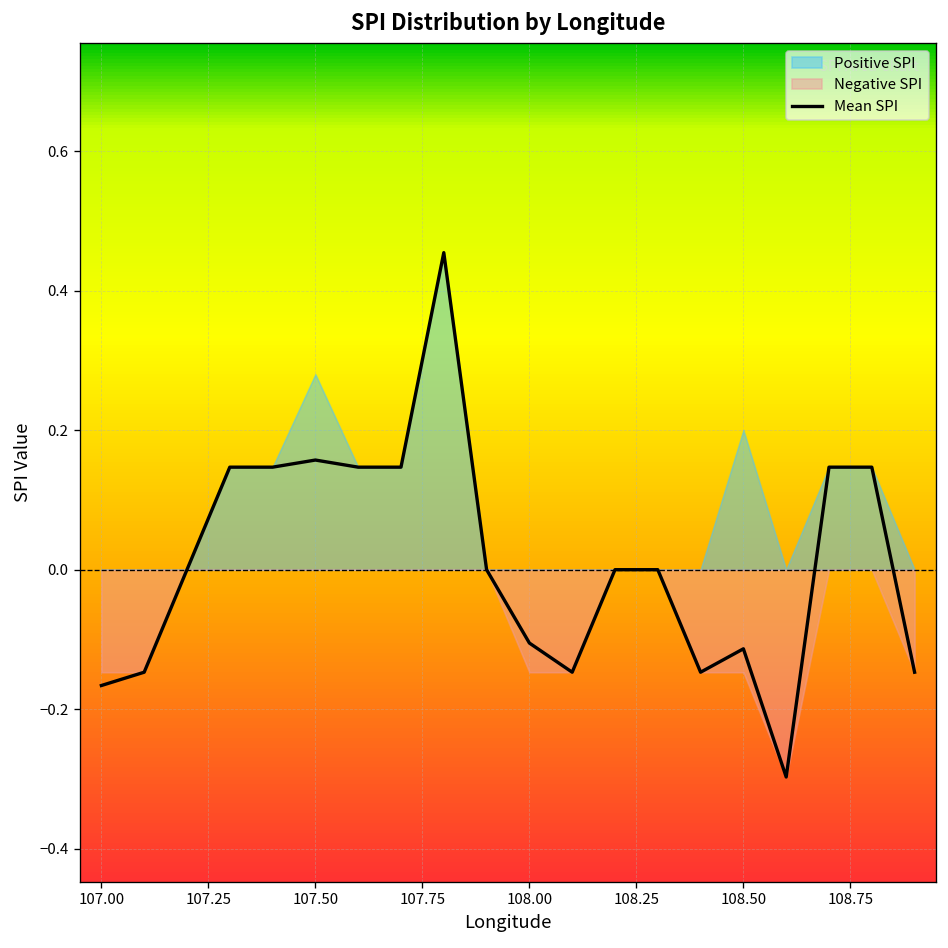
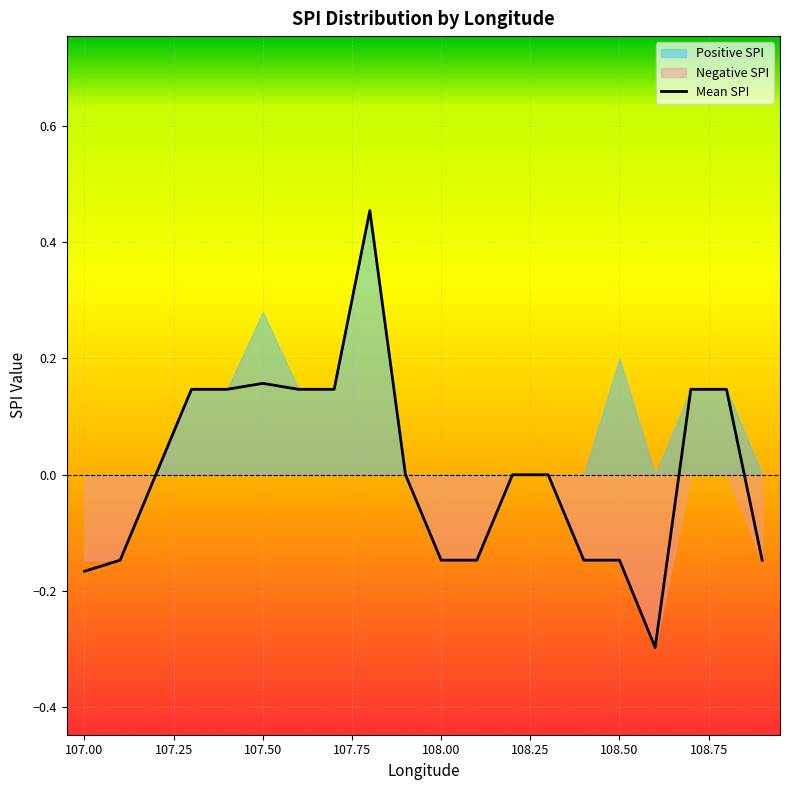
Mean SPI, 108.00: -0.11 -> -0.15
Mean SPI, 108.50: -0.11 -> -0.15
